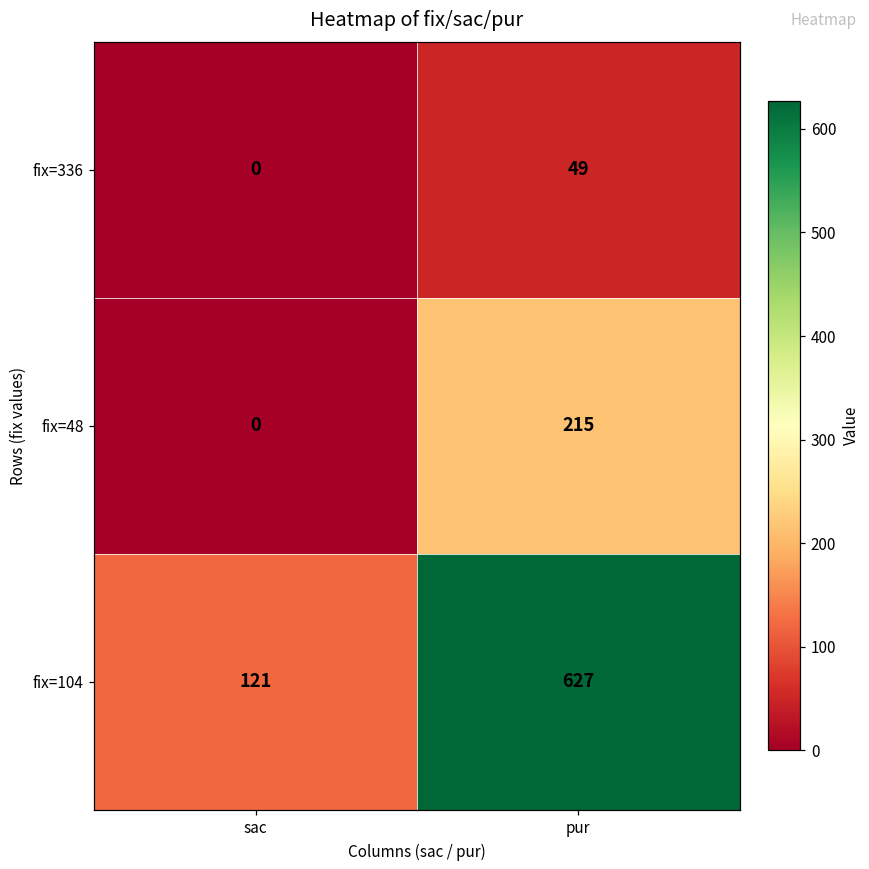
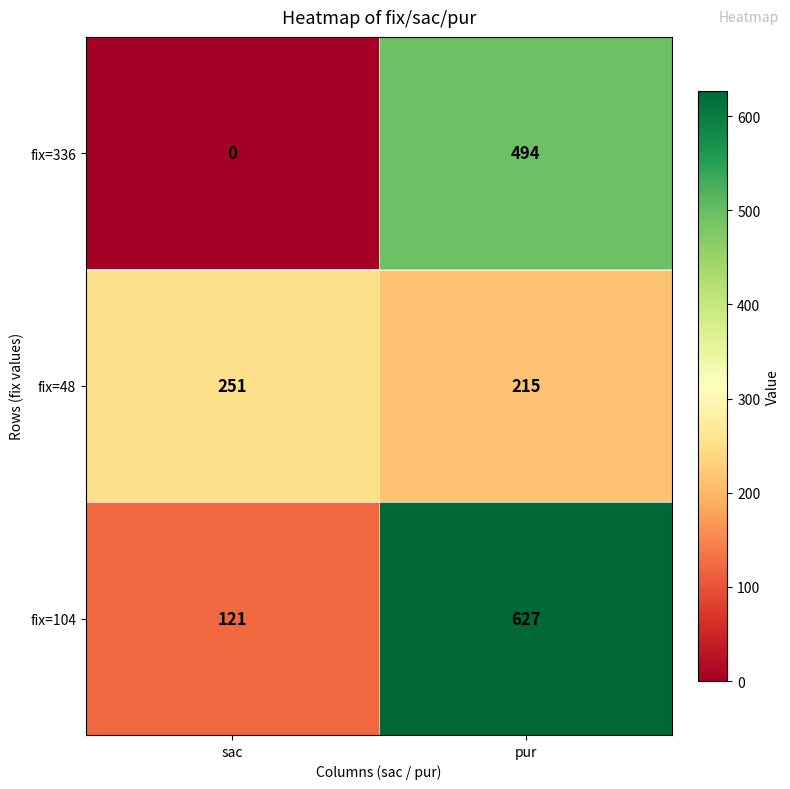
fix=336, pur: 49 -> 494
fix=48, sac: 0 -> 251
